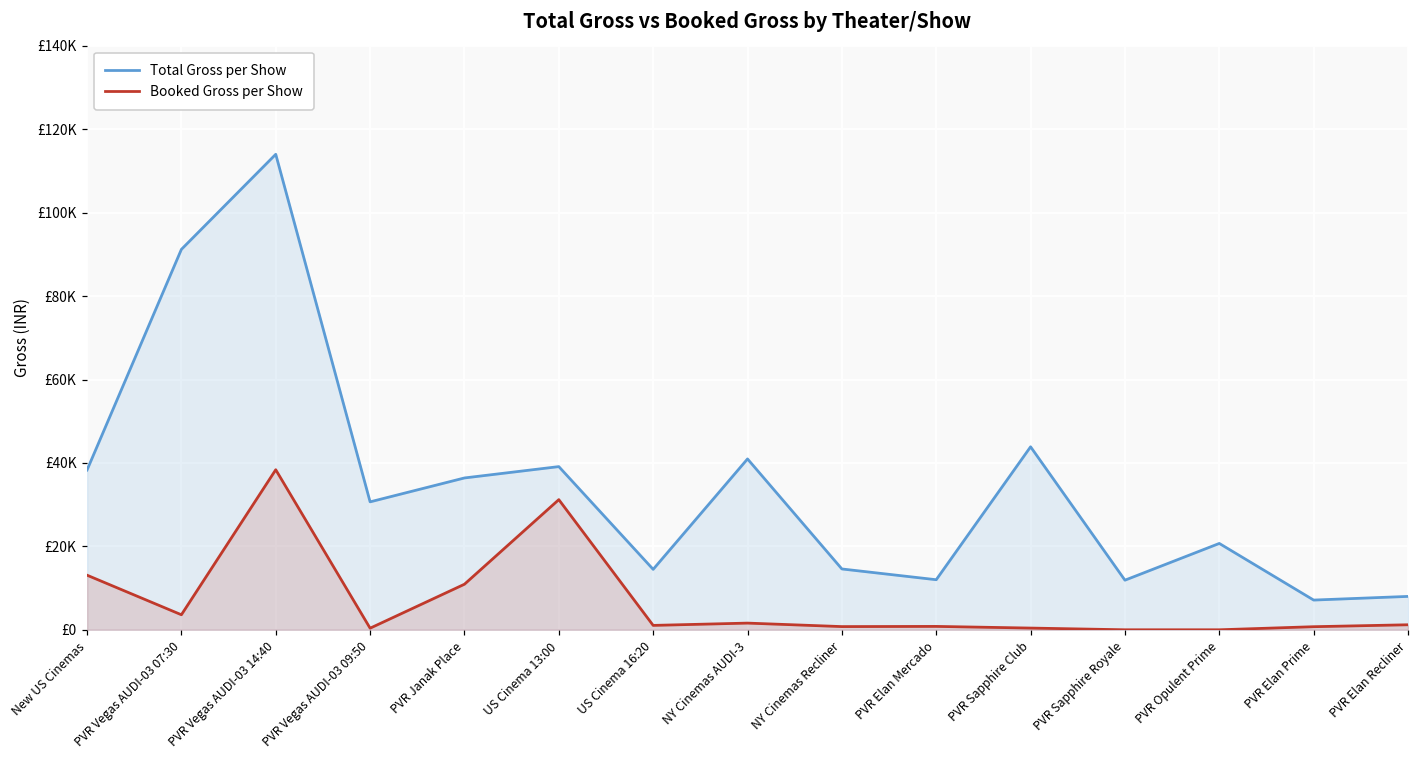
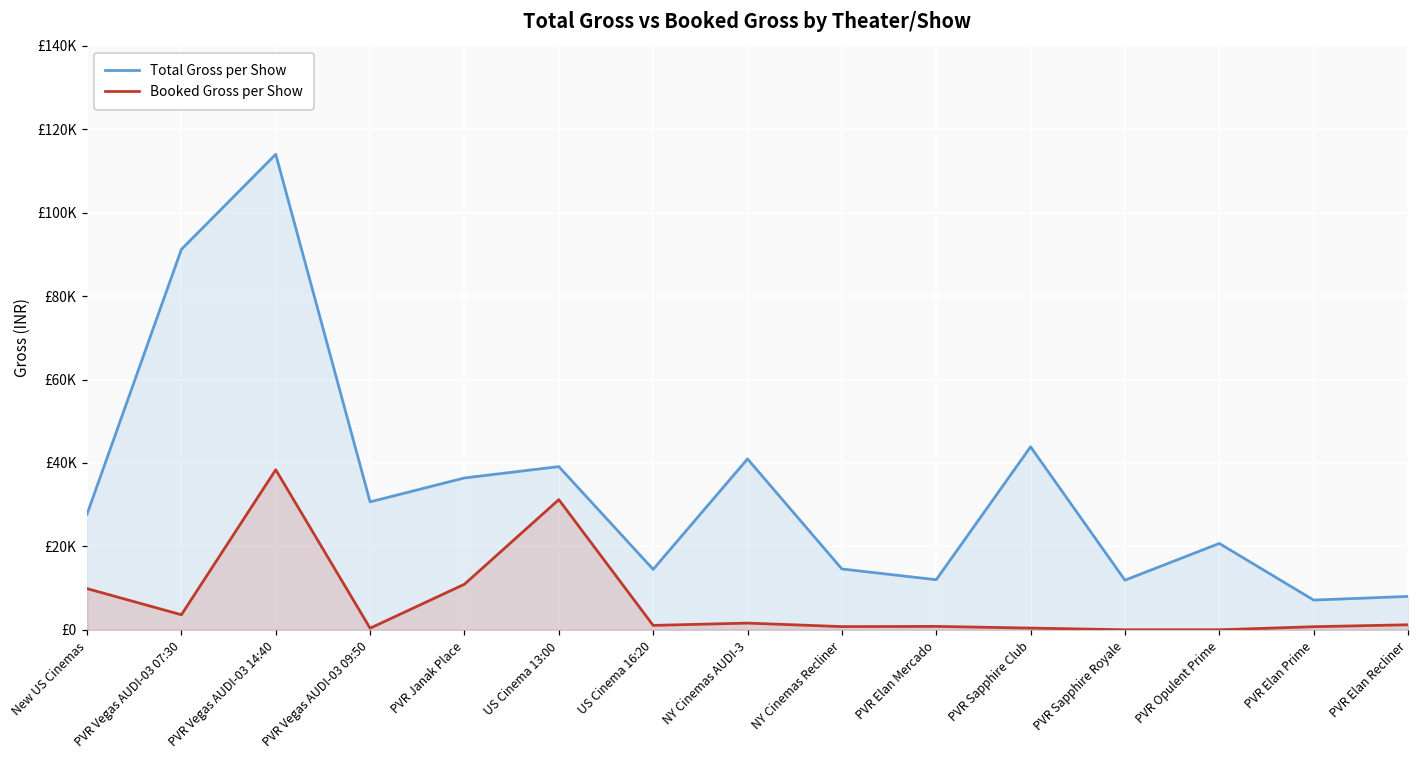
Total Gross per Show, New US Cinemas: £38000 -> £28000
Booked Gross per Show, New US Cinemas: £13000 -> £10000
